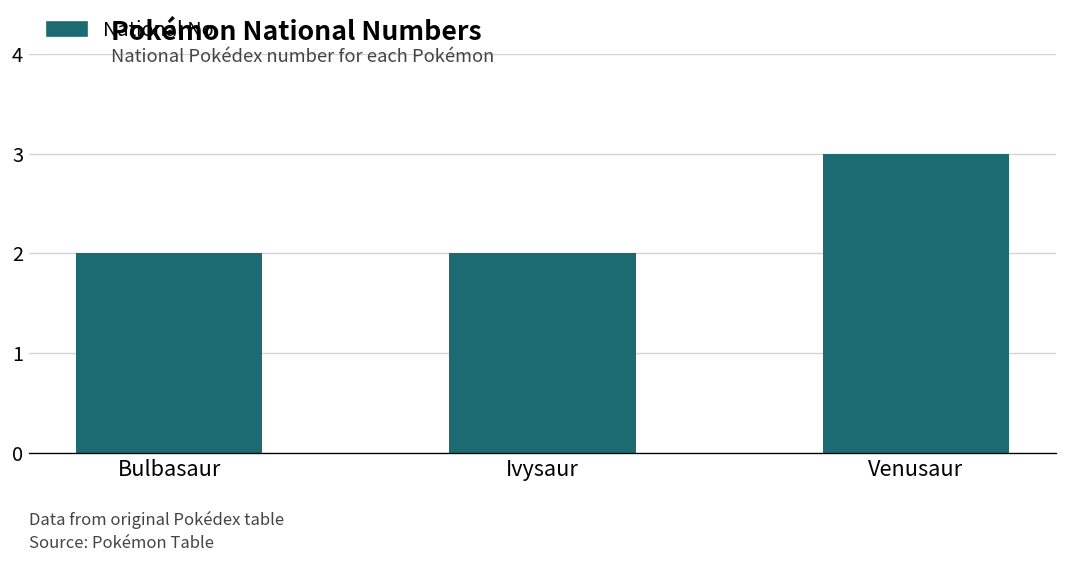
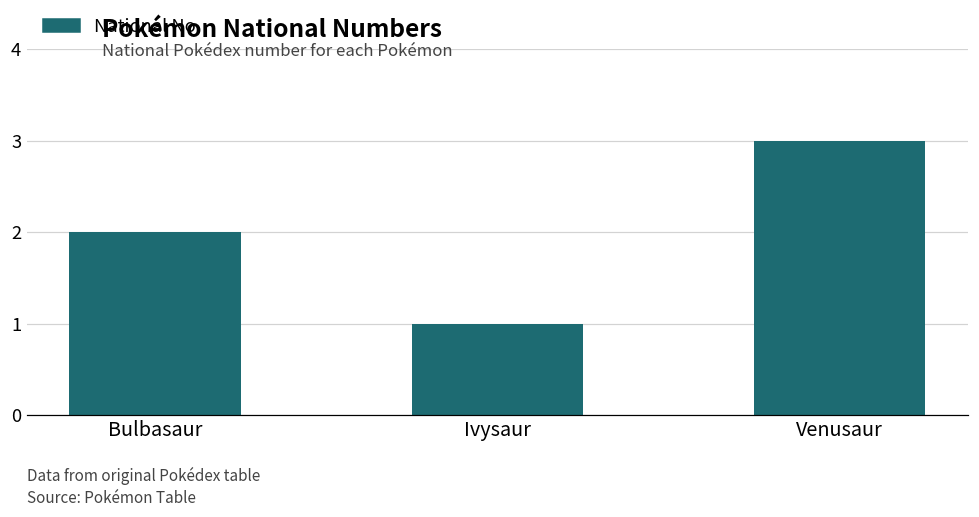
Ivysaur: 2 -> 1
